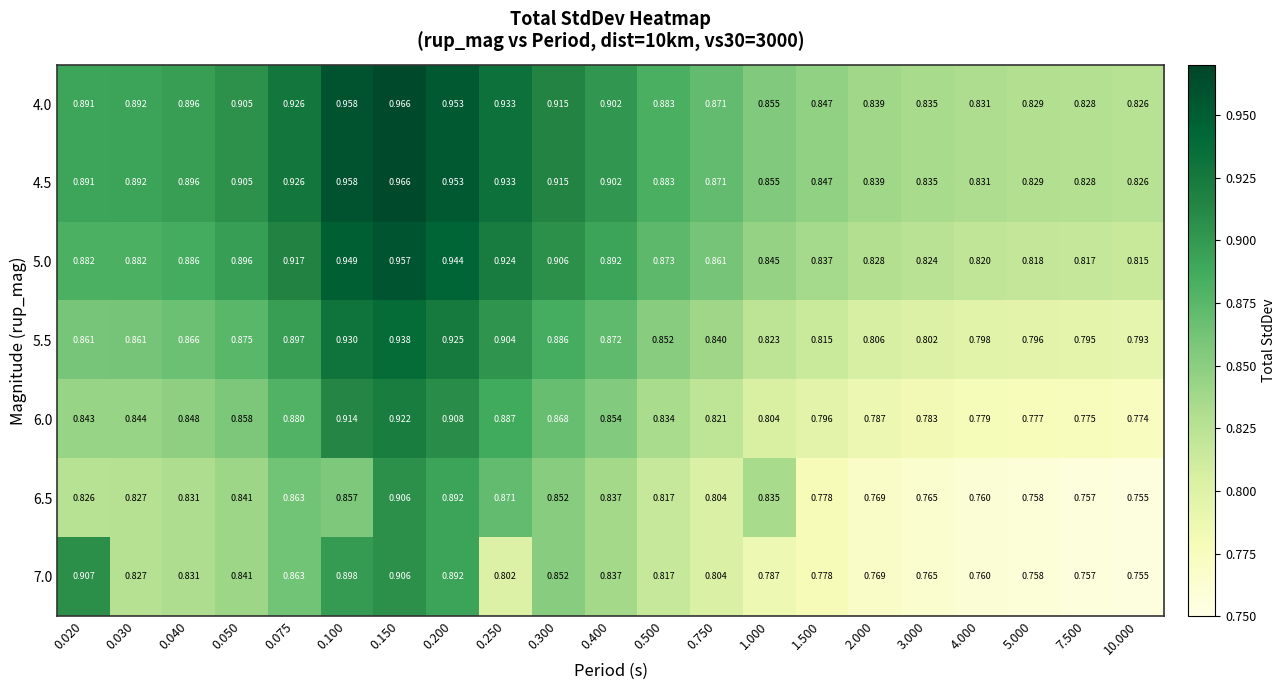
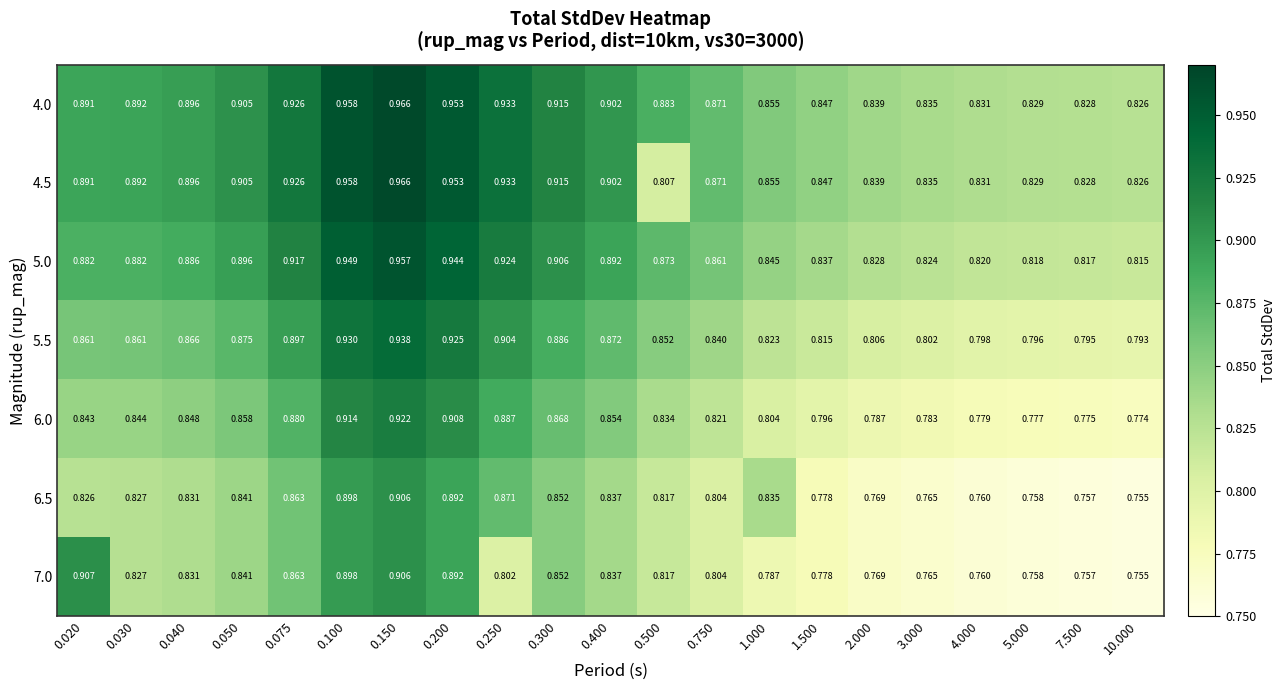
4.5, 0.500: 0.883 -> 0.807
6.5, 0.100: 0.857 -> 0.898
